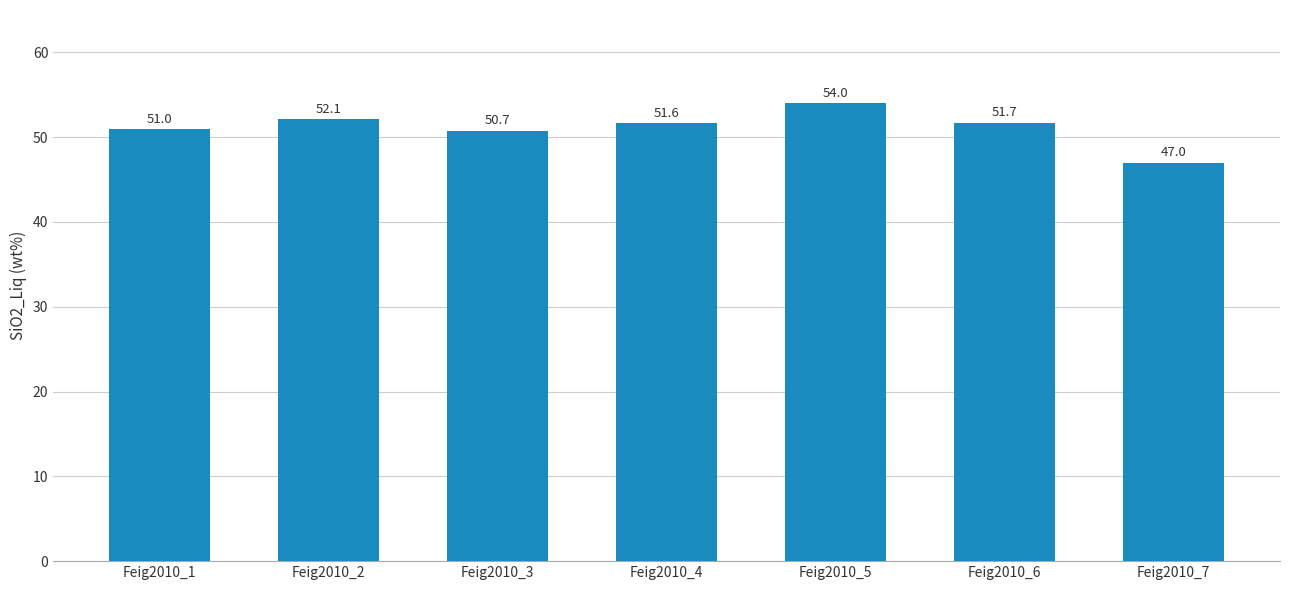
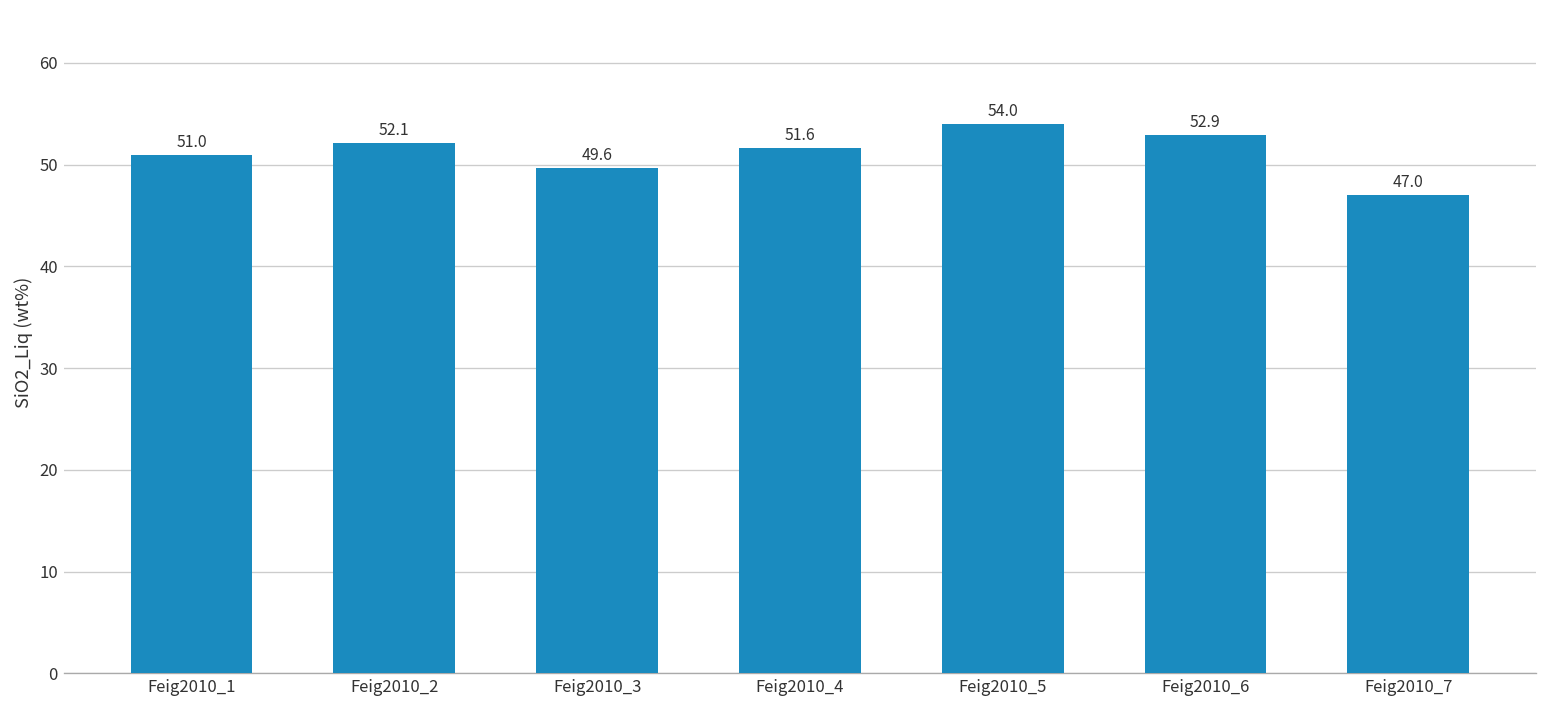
Feig2010_3: 50.7 -> 49.6
Feig2010_6: 51.7 -> 52.9
